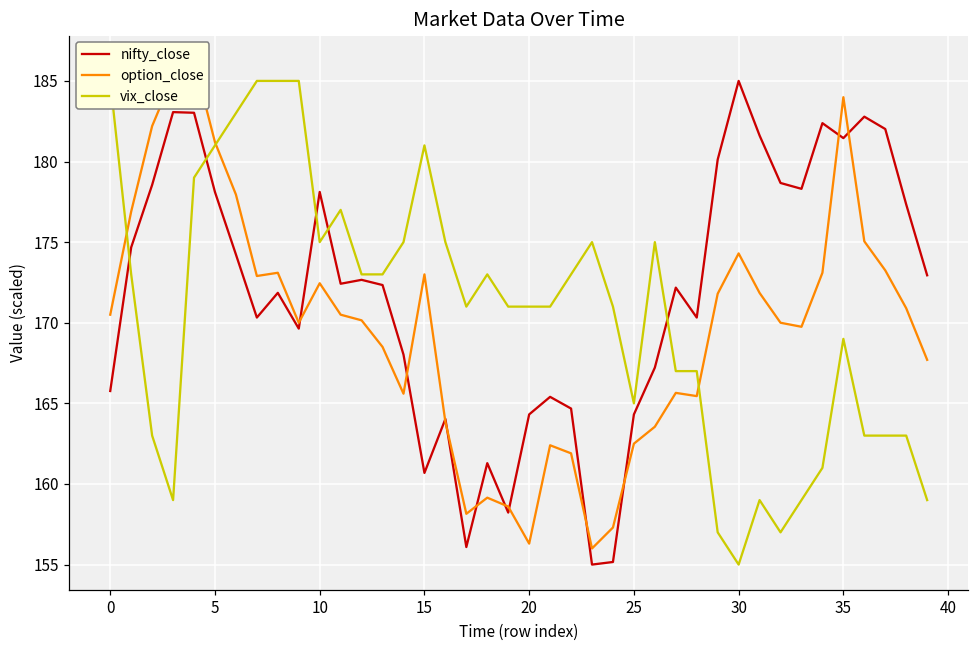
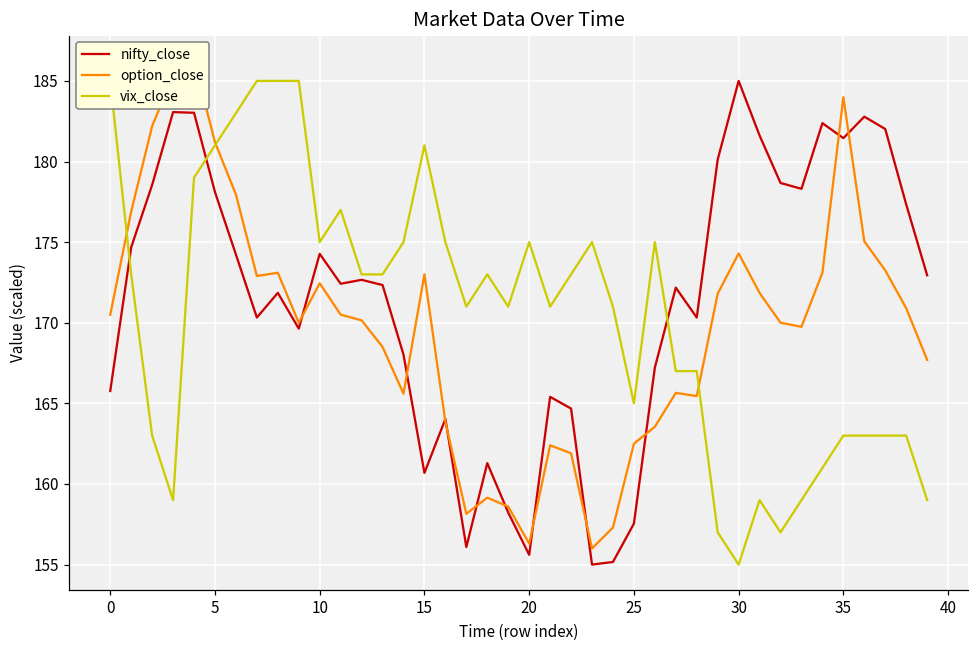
nifty_close, 10: 178.1 -> 174.3
nifty_close, 20: 164.3 -> 155.6
vix_close, 20: 171.0 -> 175.0
nifty_close, 25: 164.3 -> 157.5
vix_close, 35: 169.0 -> 163.0
